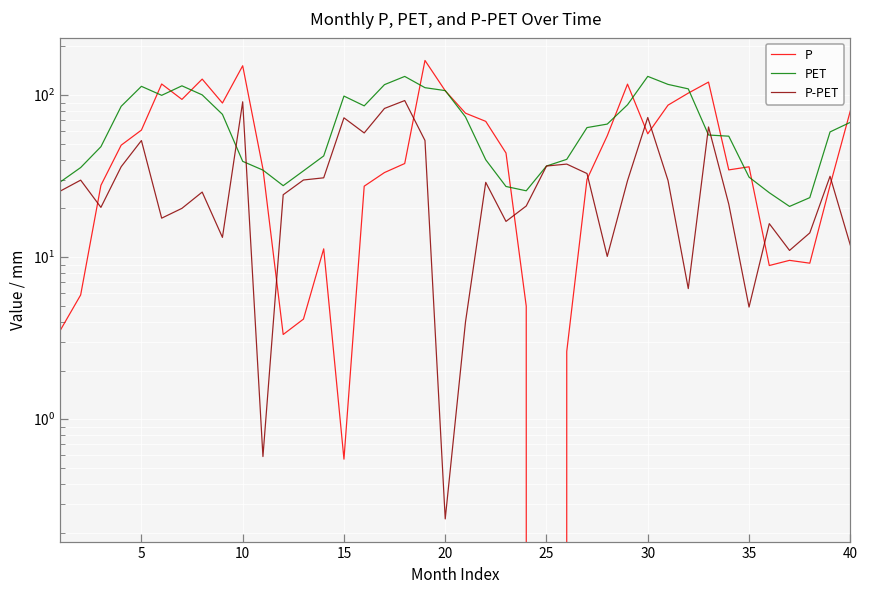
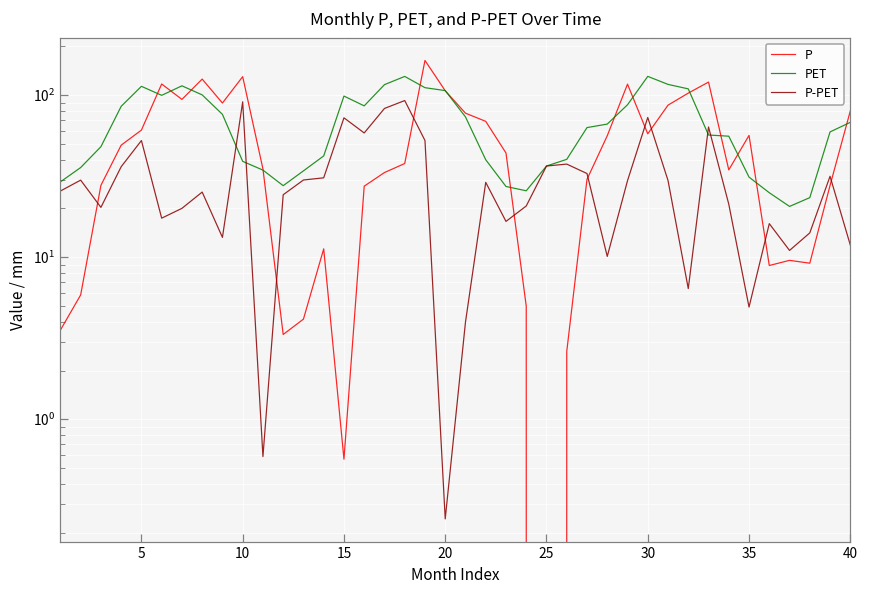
P, 10: 150 -> 130
P, 35: 36 -> 56
